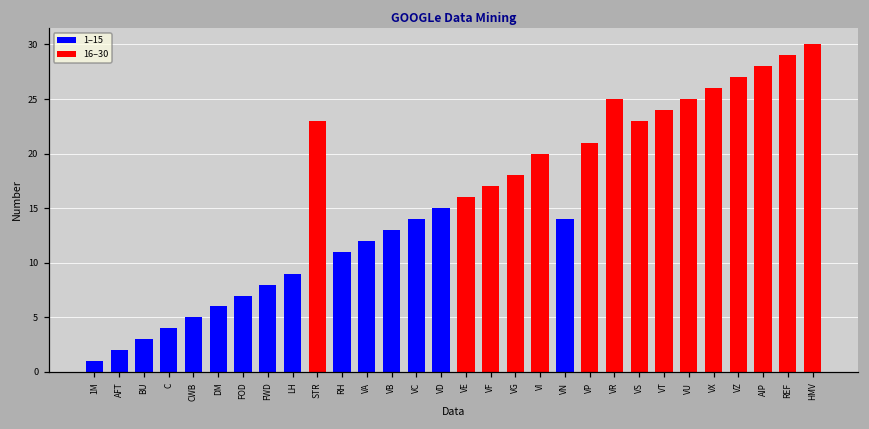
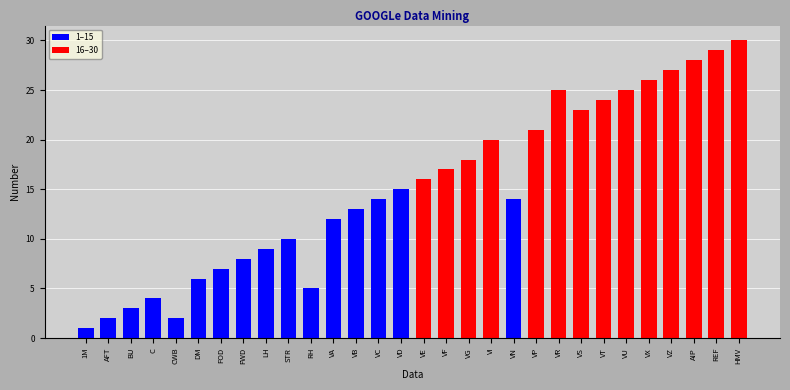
CWB: 5 -> 2
STR: 23 -> 10
RH: 11 -> 5
